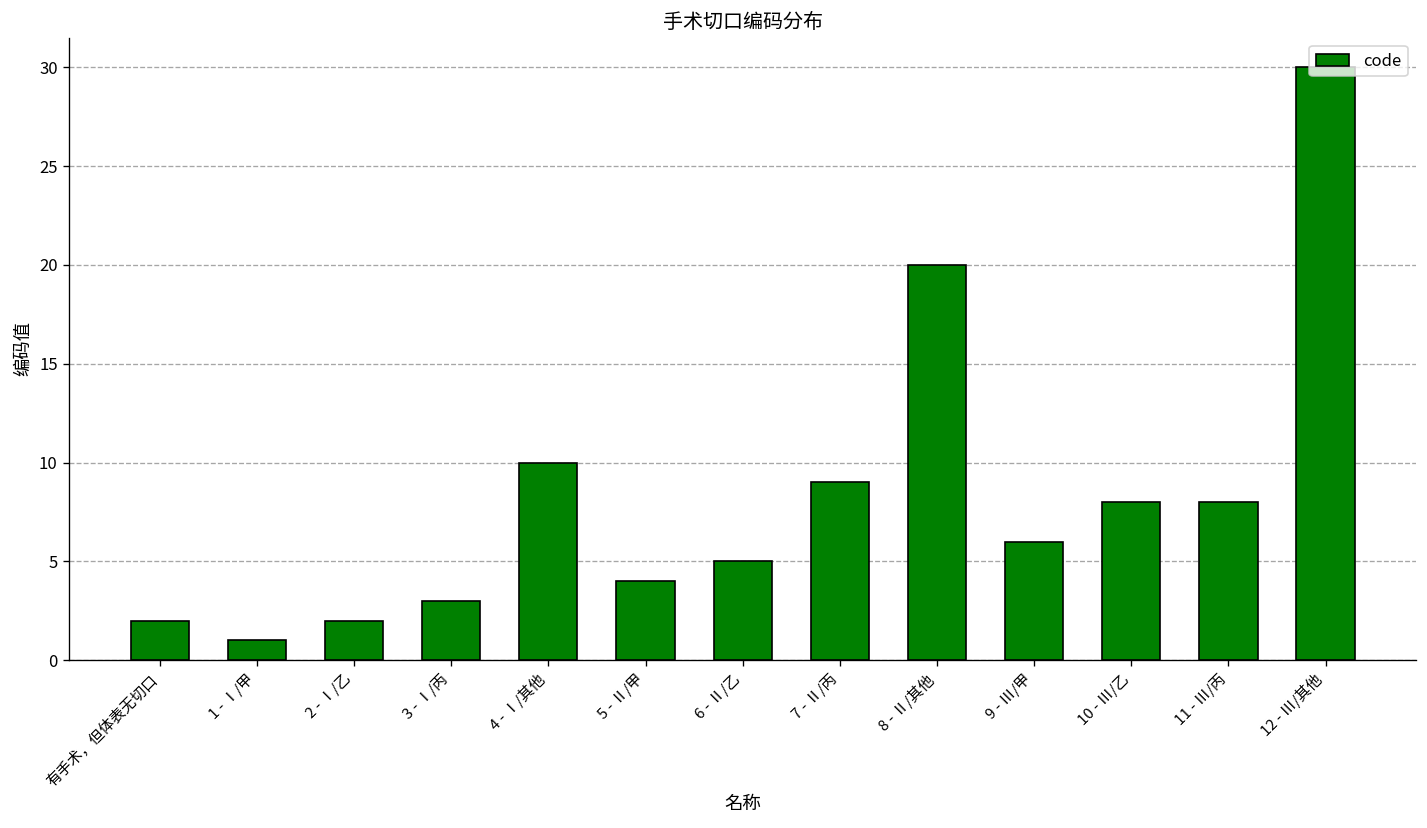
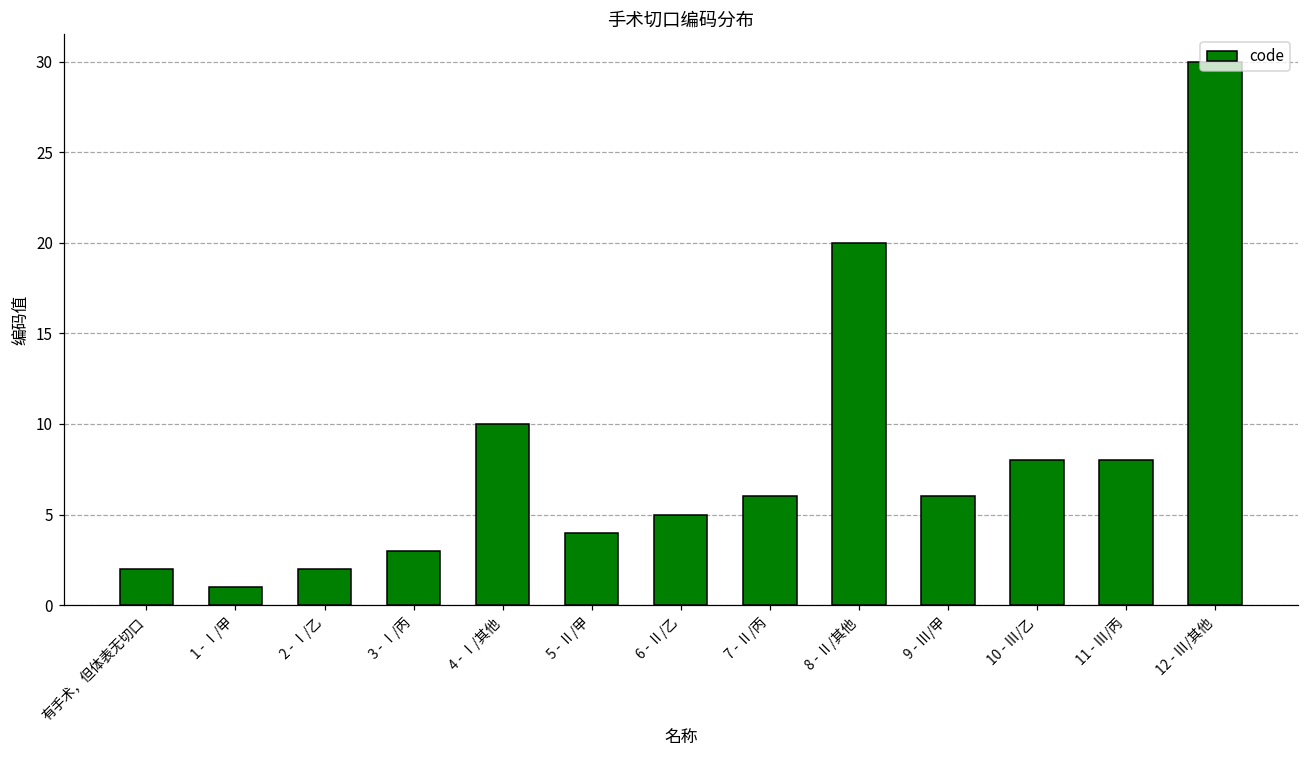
7 - Ⅱ/丙: 9 -> 6
